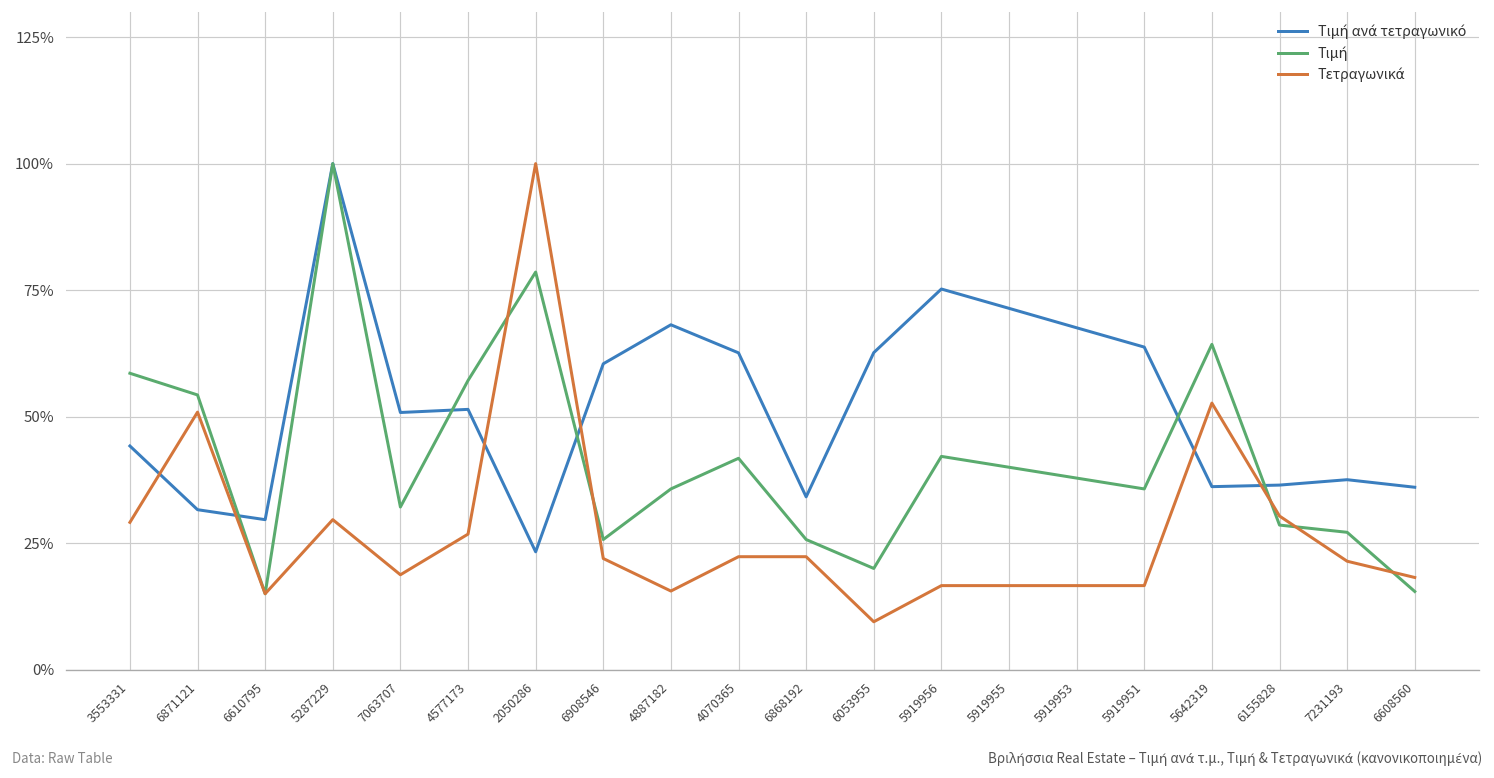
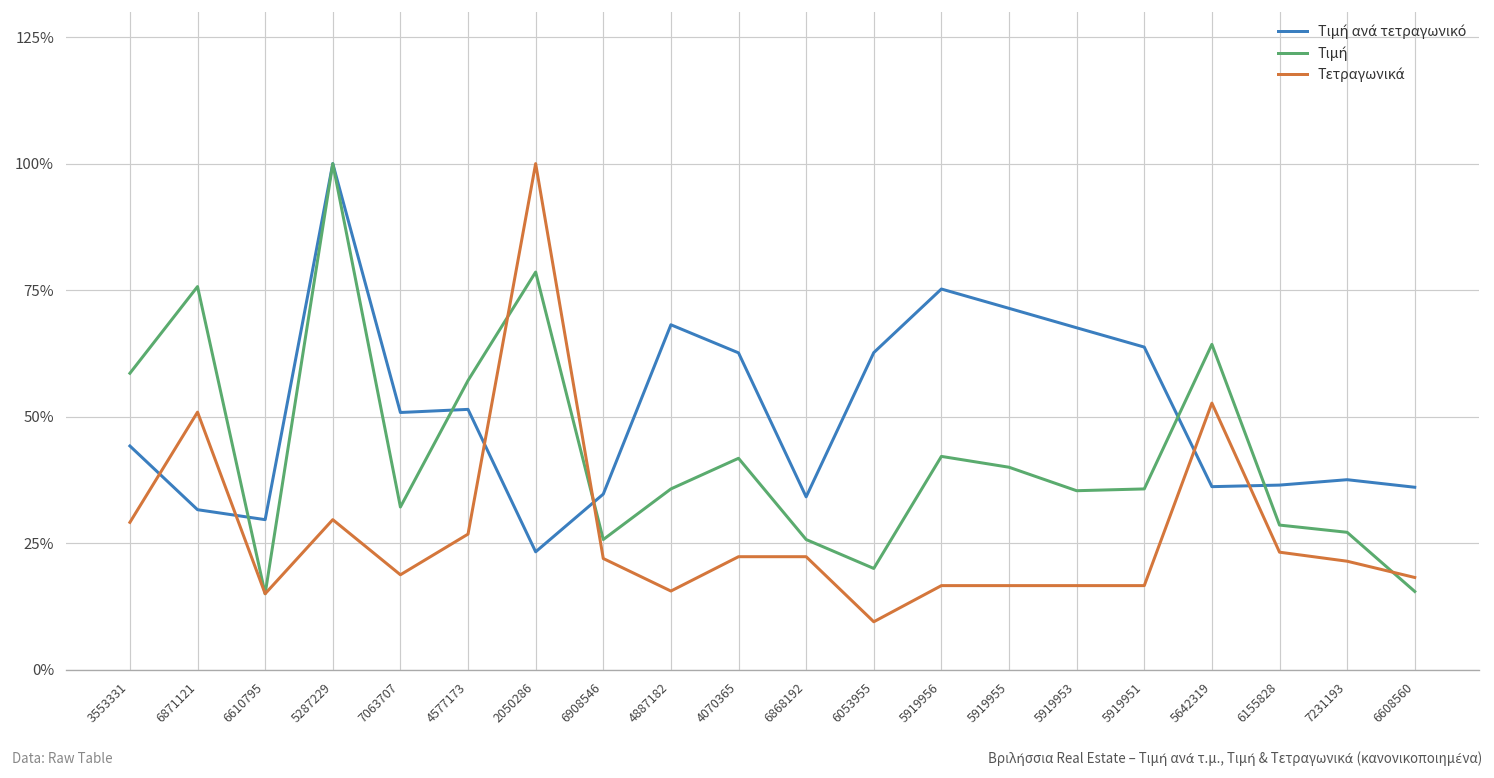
Τιμή, 6871121: 54% -> 76%
Τιμή ανά τετραγωνικό, 6908546: 60% -> 35%
Τιμή, 5919953: 38% -> 35%
Τετραγωνικά, 6155828: 30% -> 23%
